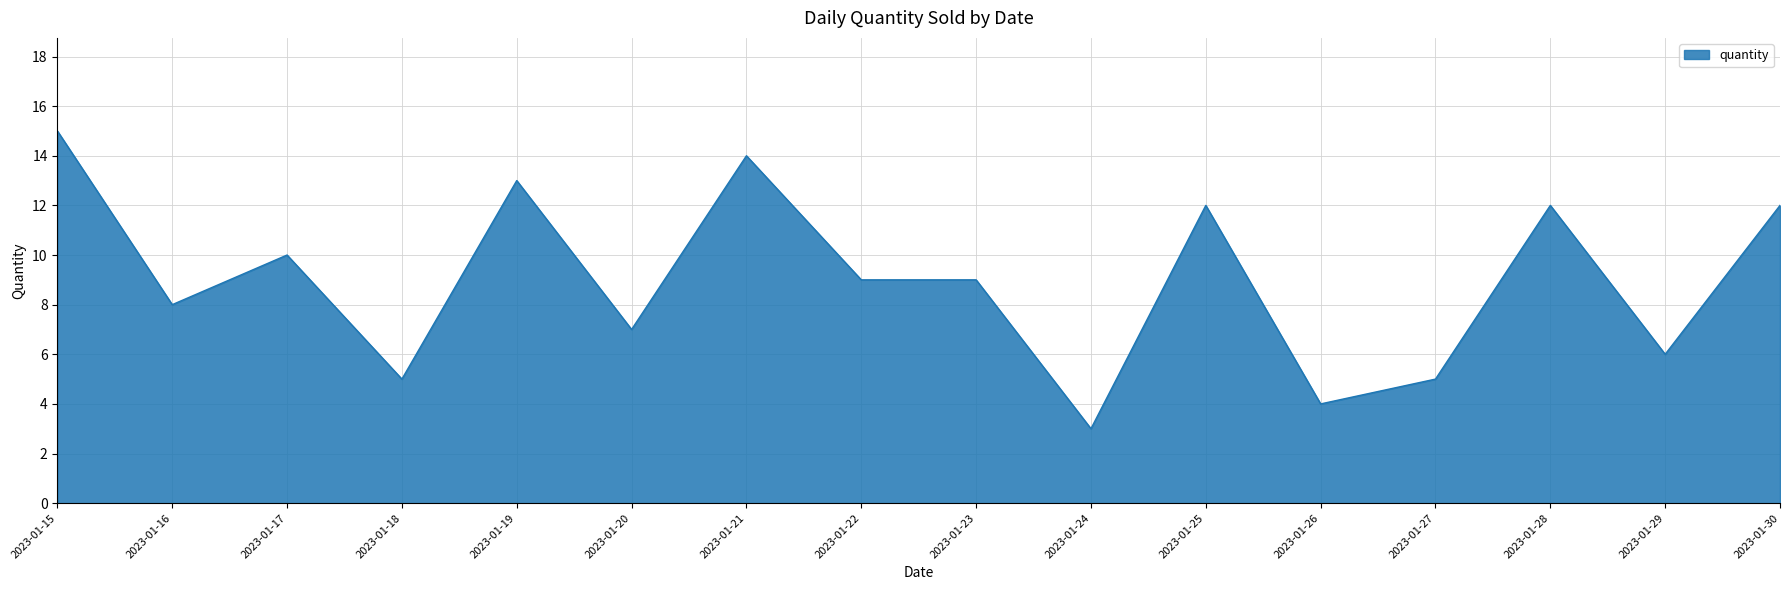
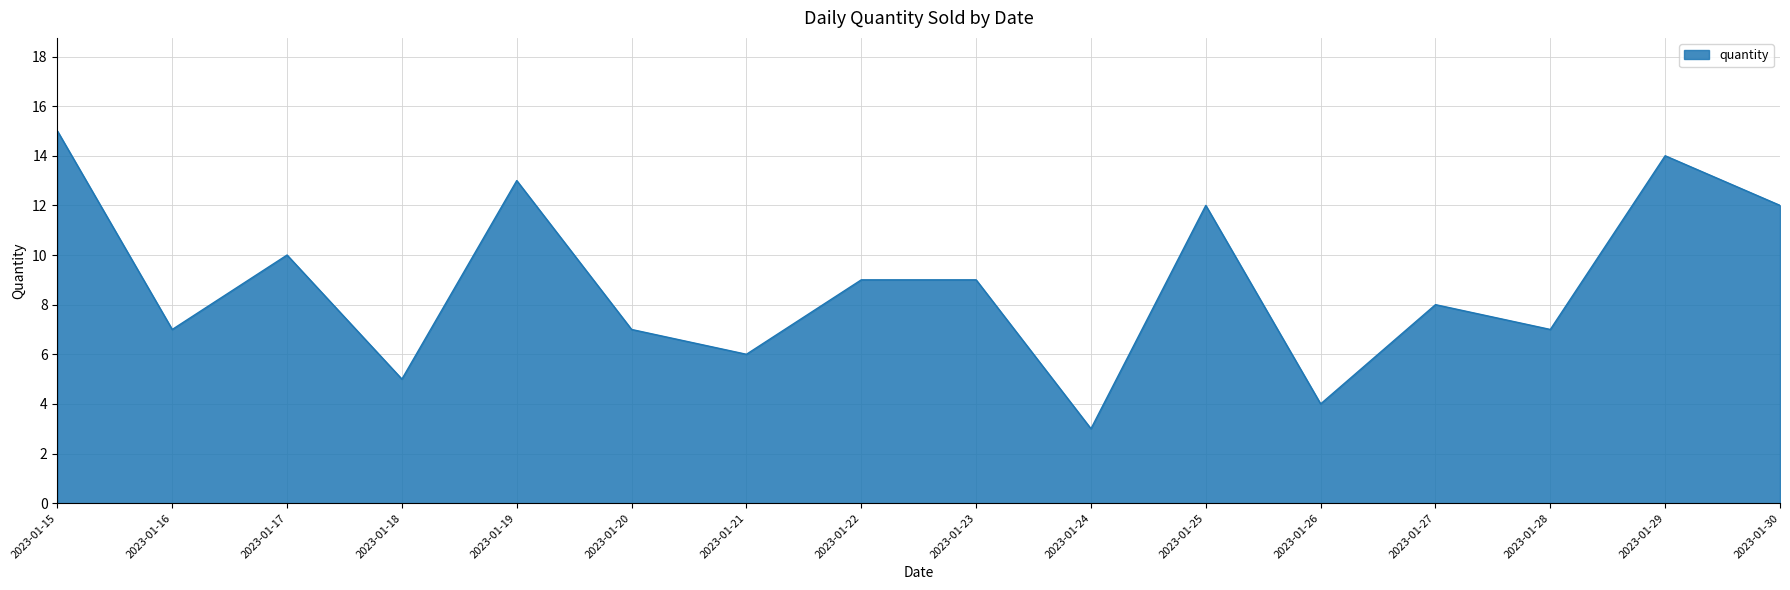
2023-01-16: 8 -> 7
2023-01-21: 14 -> 6
2023-01-27: 5 -> 8
2023-01-28: 12 -> 7
2023-01-29: 6 -> 14
